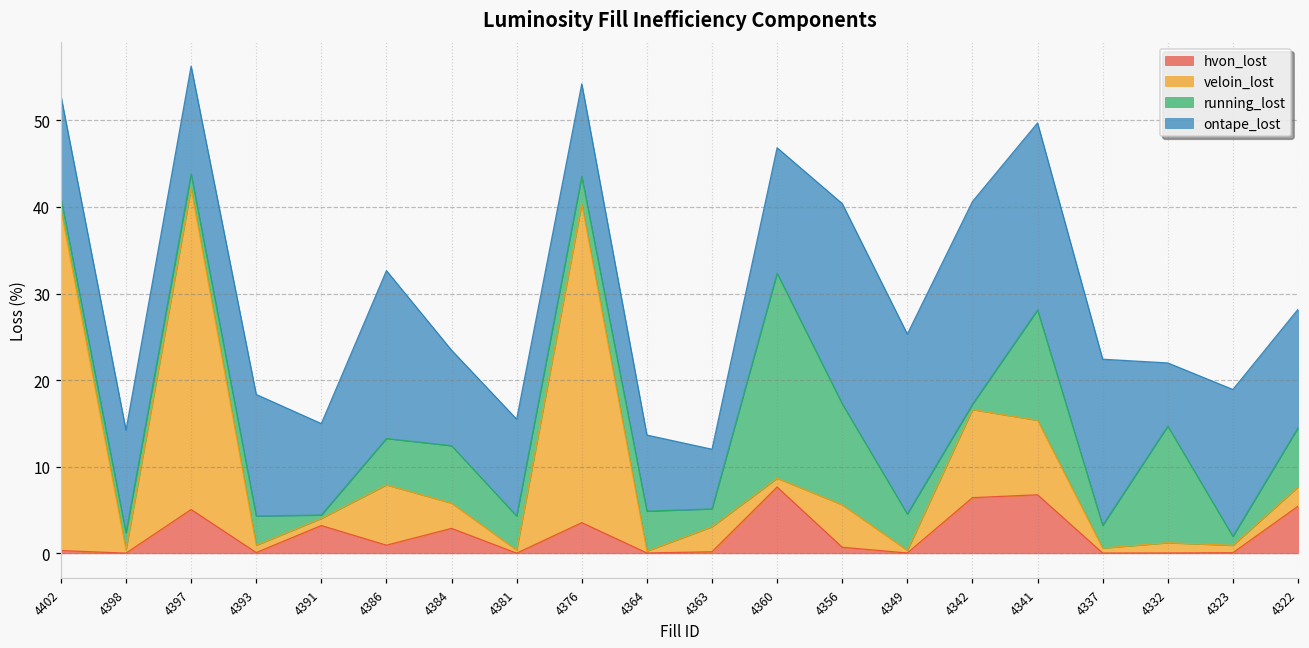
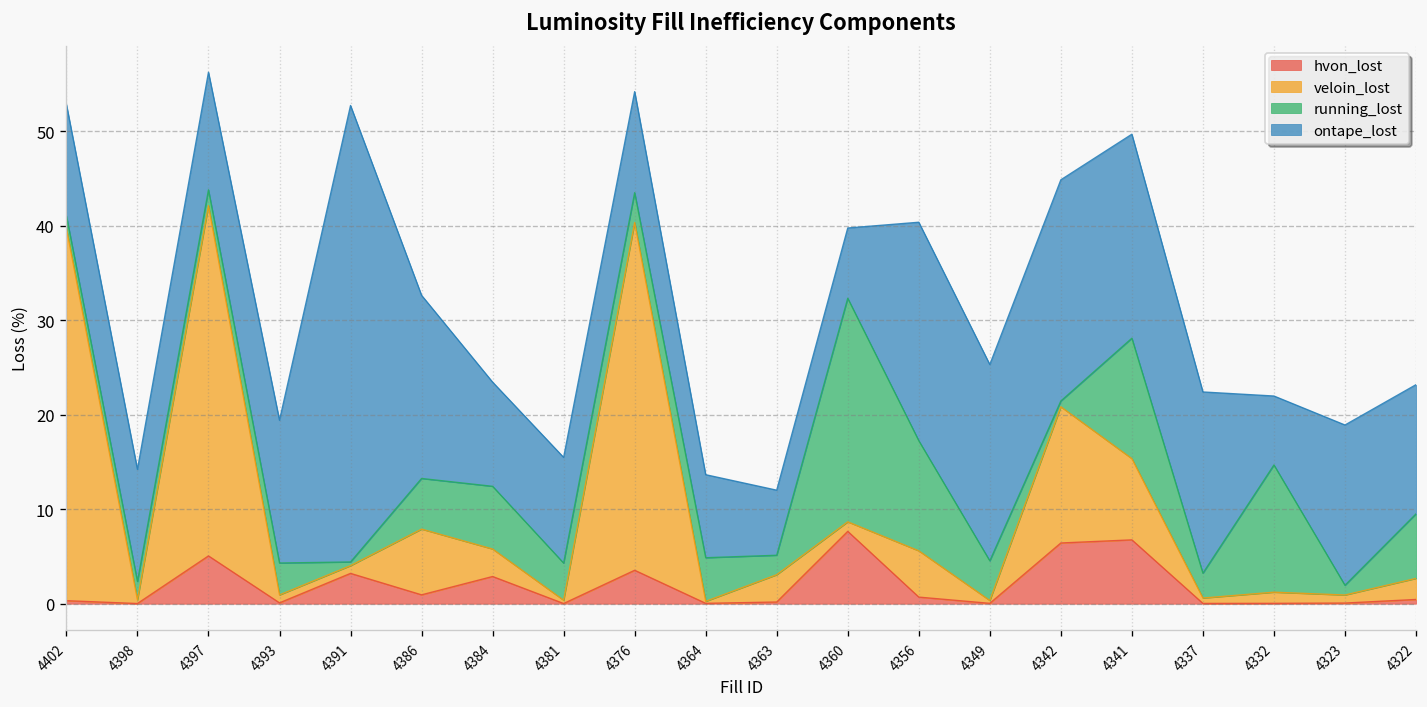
ontape_lost, 4393: 14 -> 15
ontape_lost, 4391: 11 -> 48
ontape_lost, 4360: 15 -> 7
veloin_lost, 4342: 10 -> 14
hvon_lost, 4322: 5 -> 0
